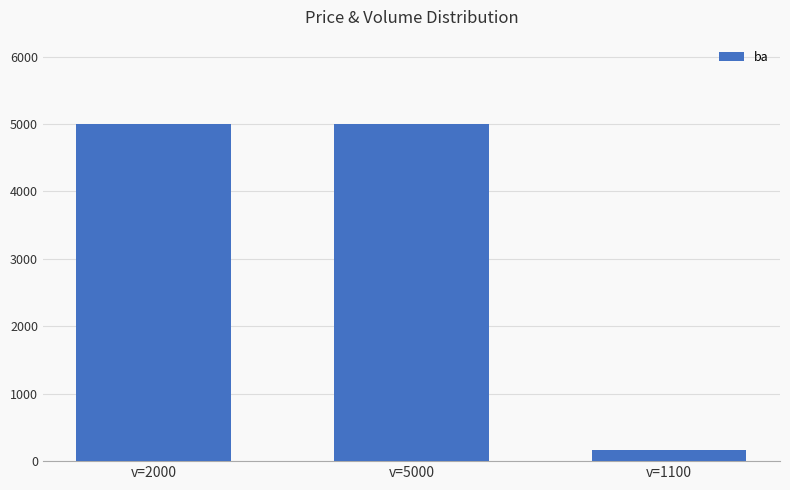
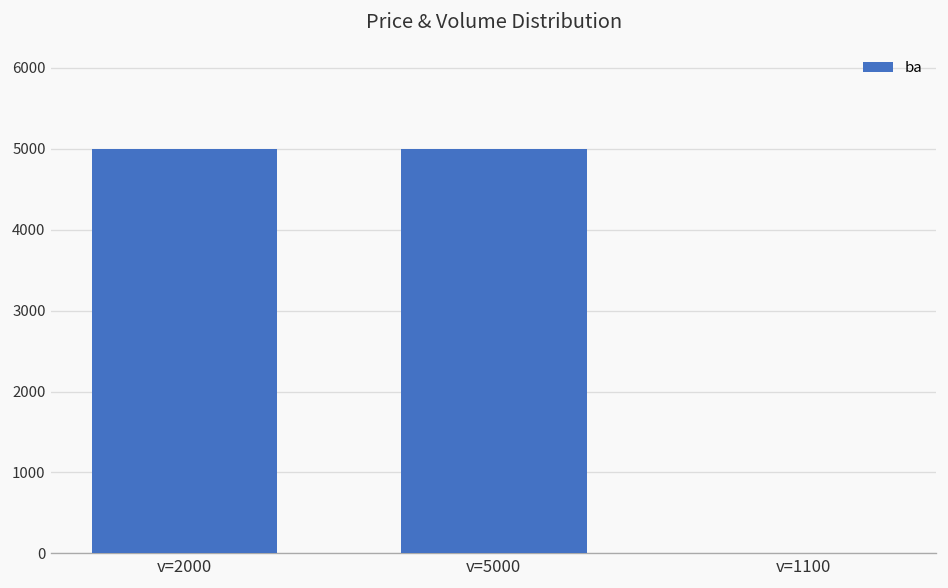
v=1100: 200 -> 0
